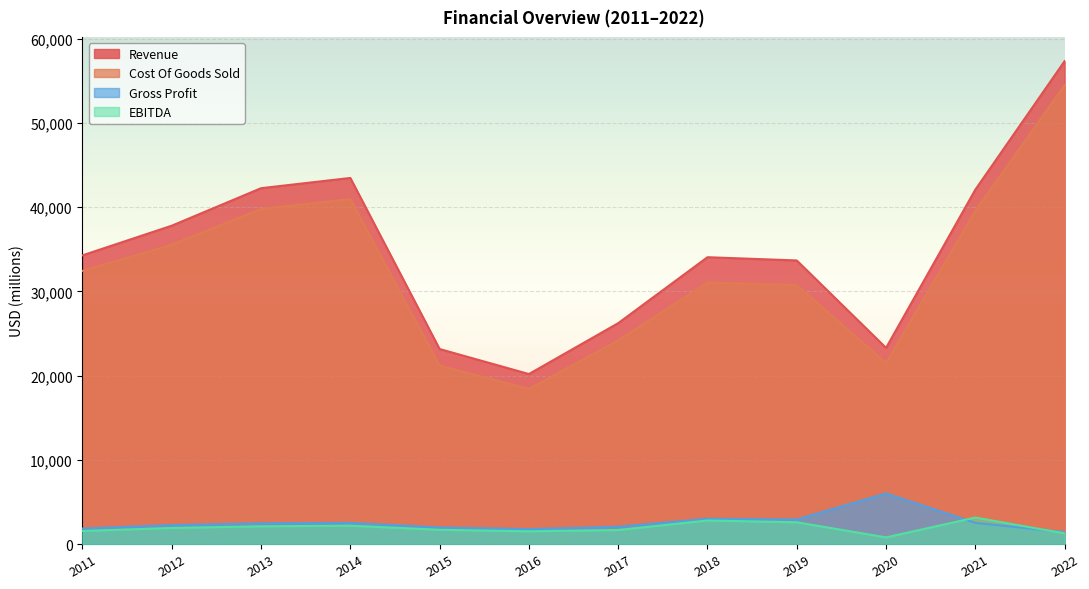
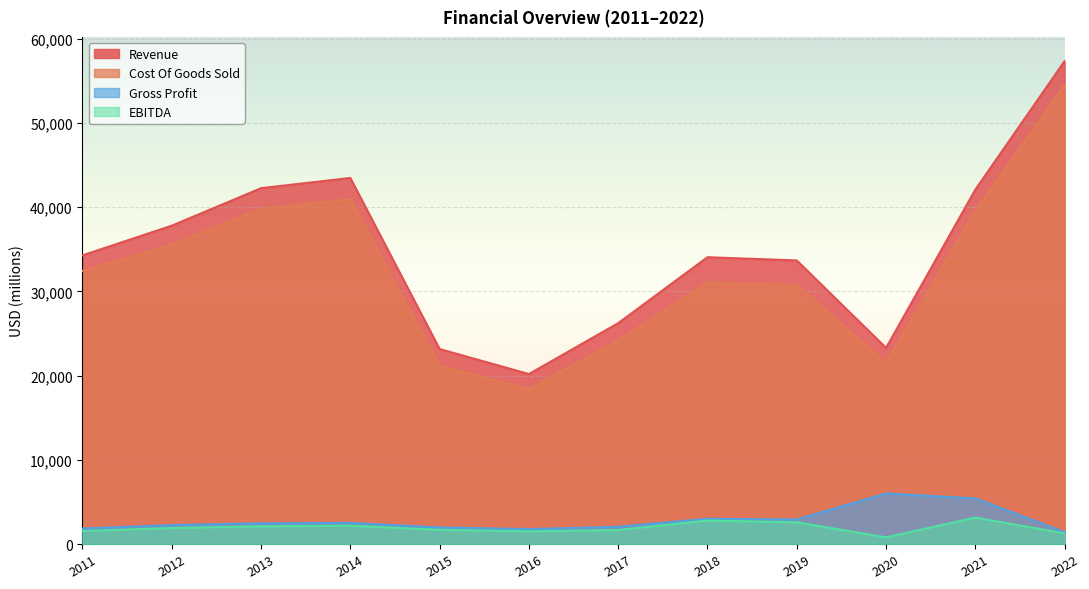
Gross Profit, 2021: 3,000 -> 5,000
